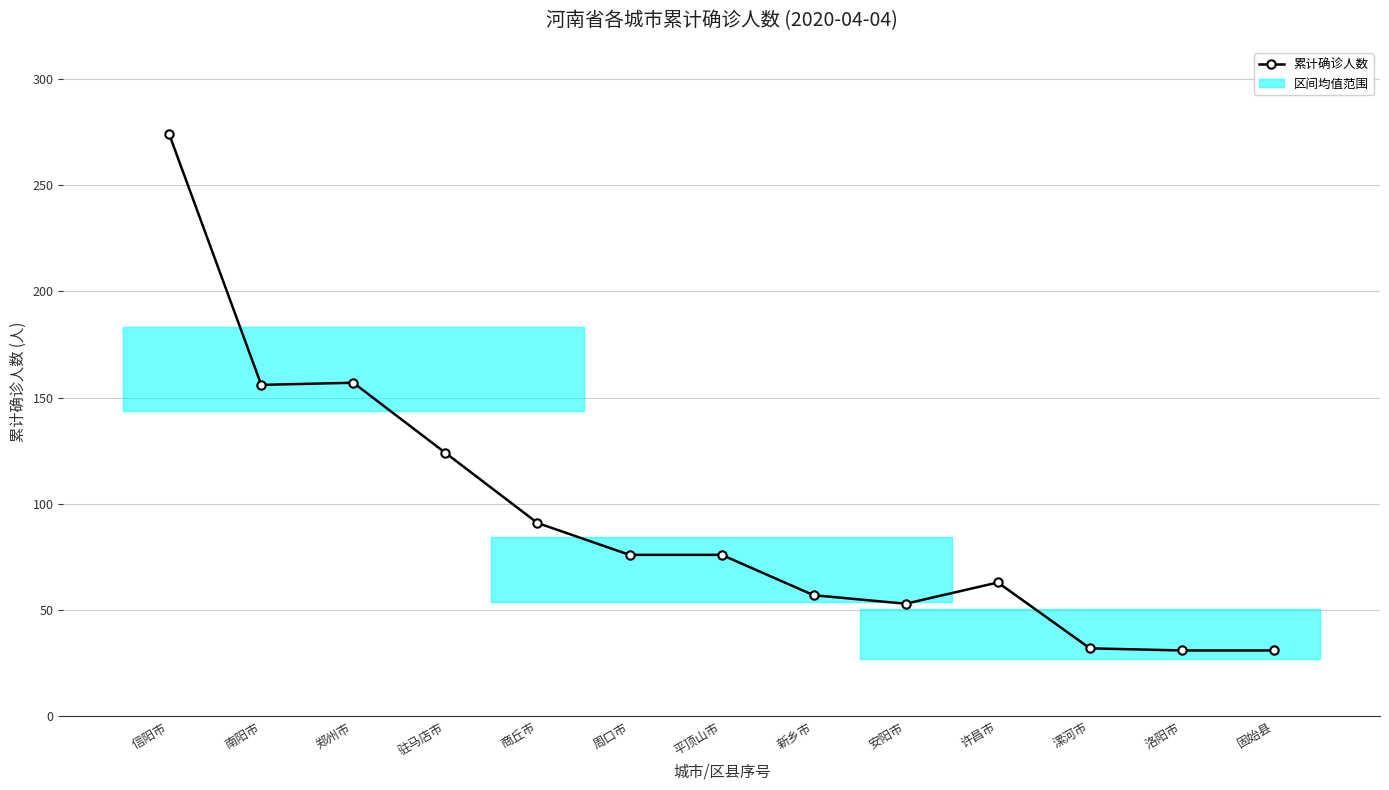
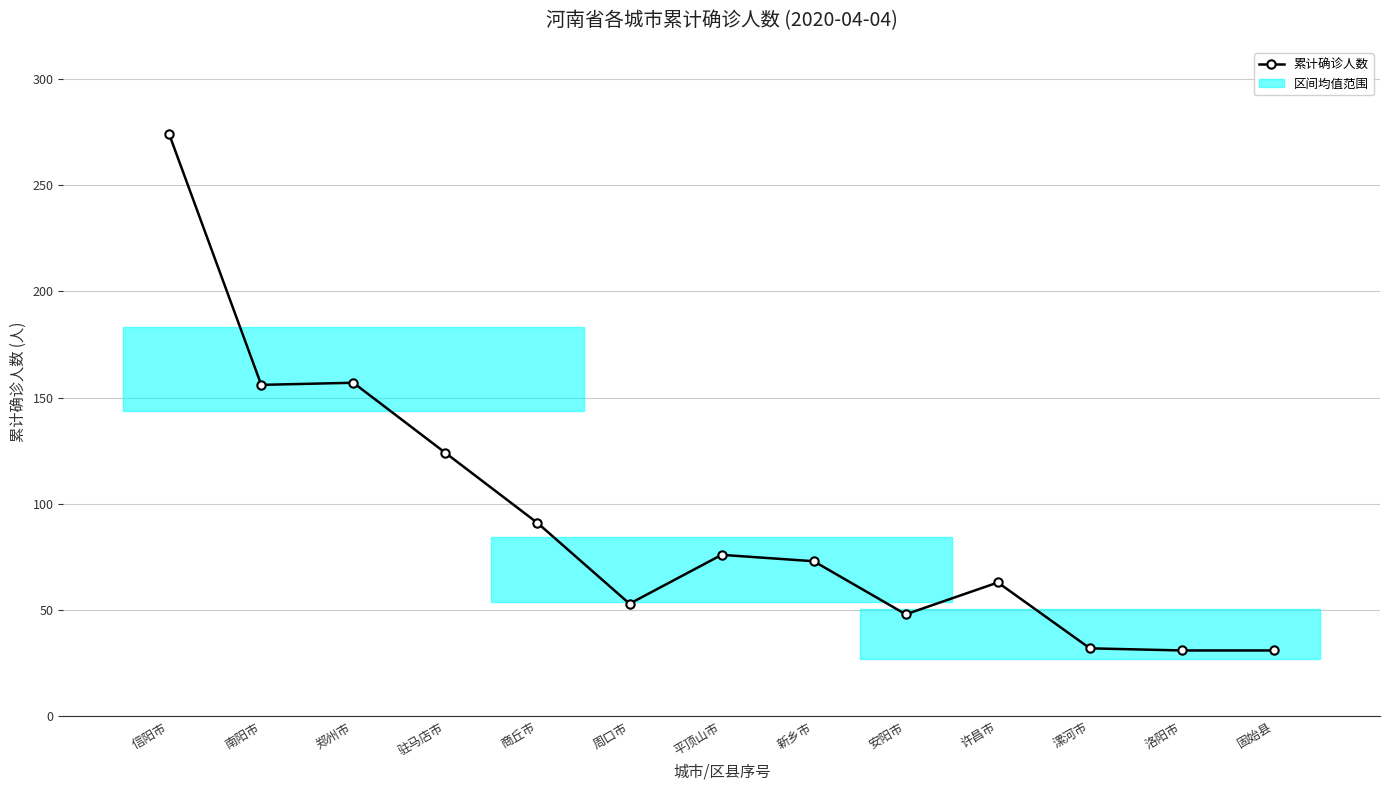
周口市: 76 -> 53
新乡市: 57 -> 73
安阳市: 53 -> 48
